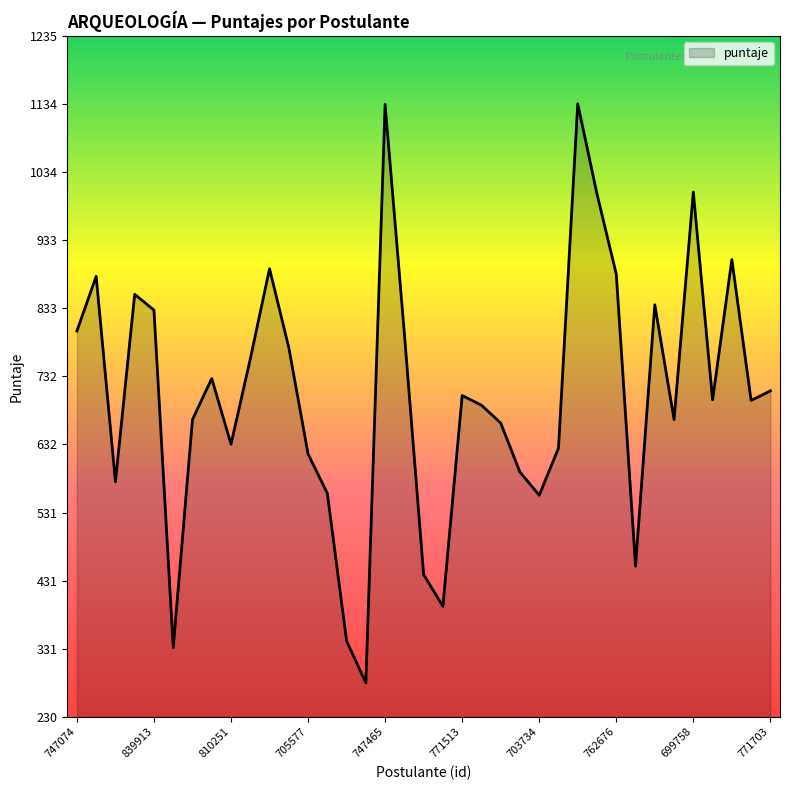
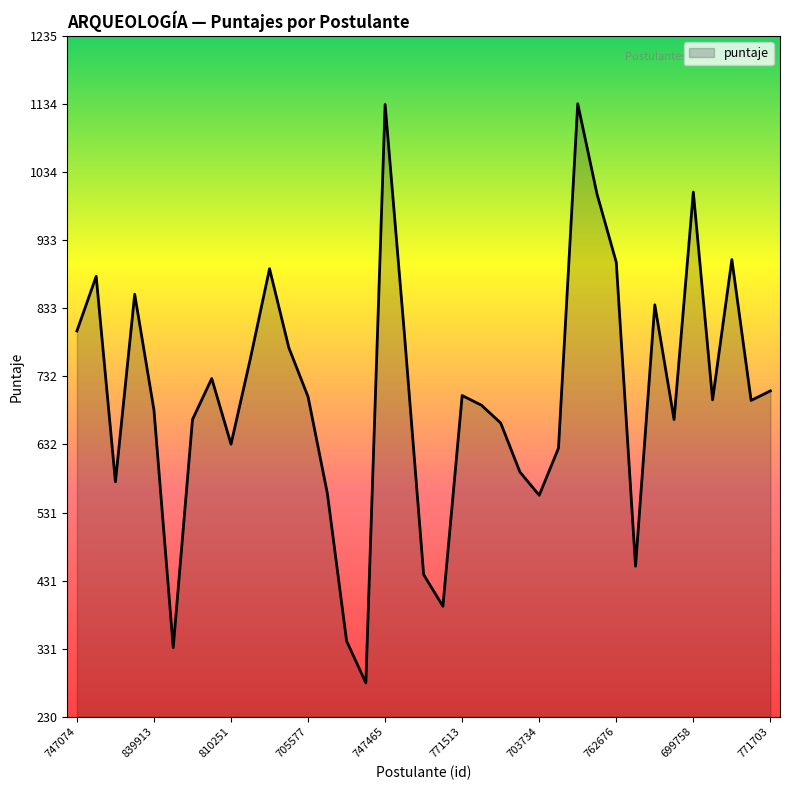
839913: 830 -> 680
705577: 620 -> 700
762676: 880 -> 900
